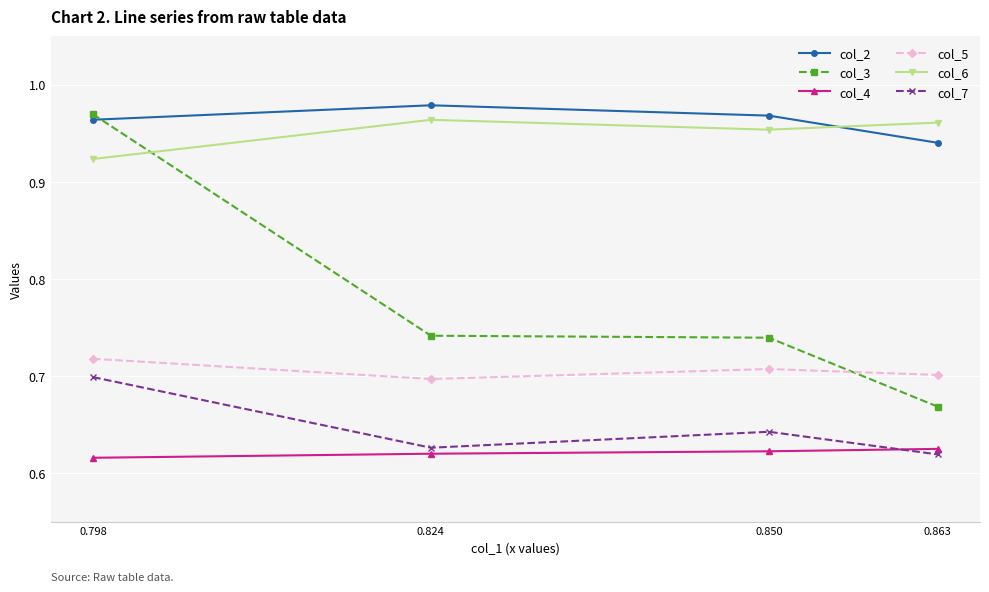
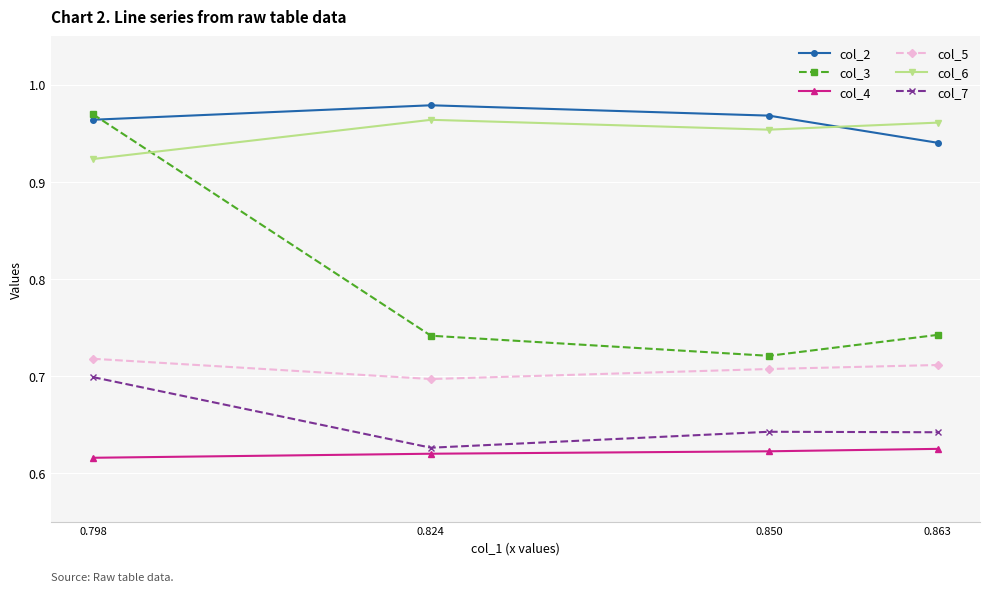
col_3, 0.850: 0.74 -> 0.72
col_3, 0.863: 0.67 -> 0.74
col_5, 0.863: 0.70 -> 0.71
col_7, 0.863: 0.62 -> 0.64
